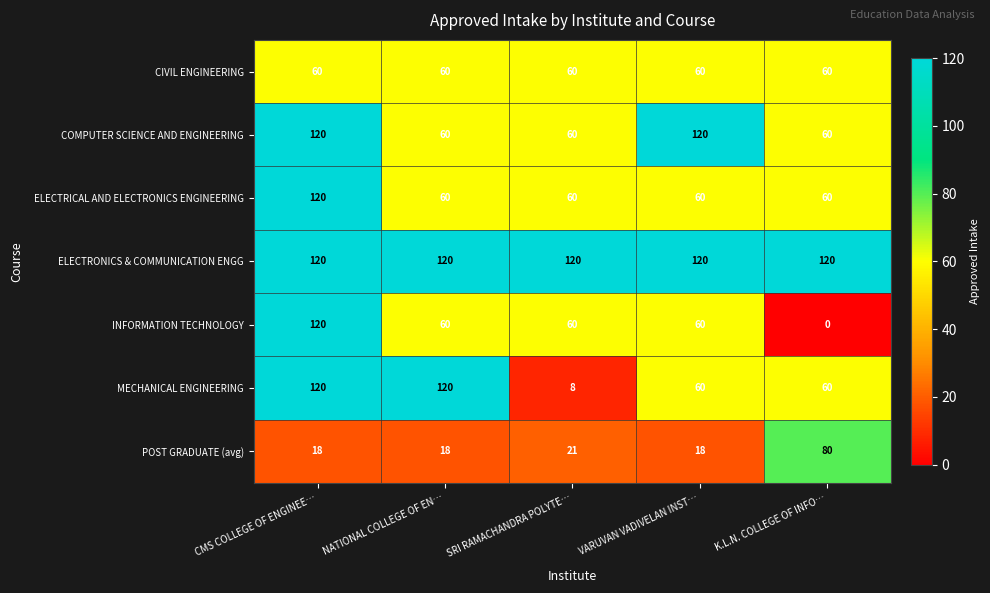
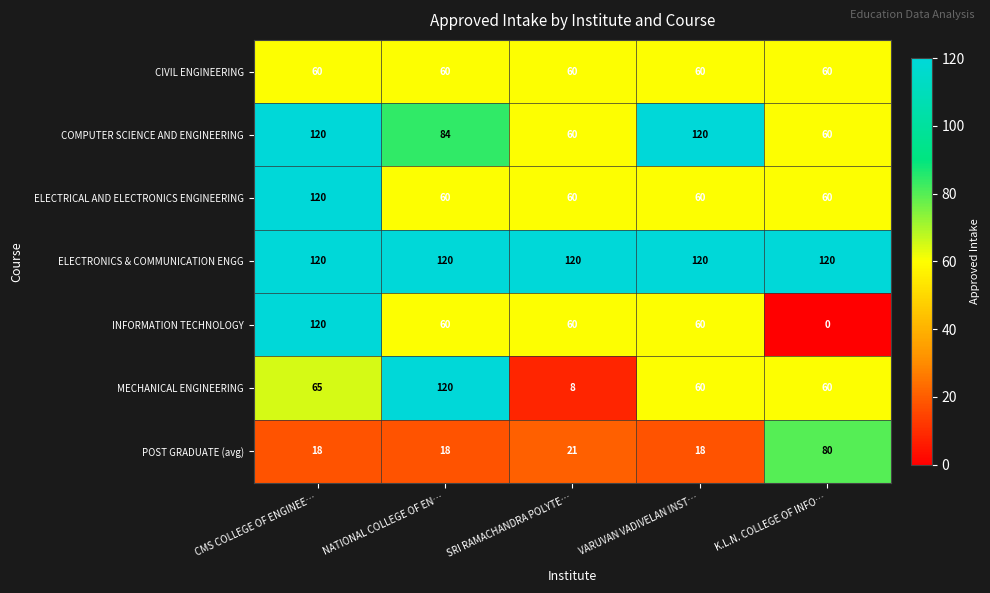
COMPUTER SCIENCE AND ENGINEERING, NATIONAL COLLEGE OF EN…: 60 -> 84
MECHANICAL ENGINEERING, CMS COLLEGE OF ENGINEE…: 120 -> 65
